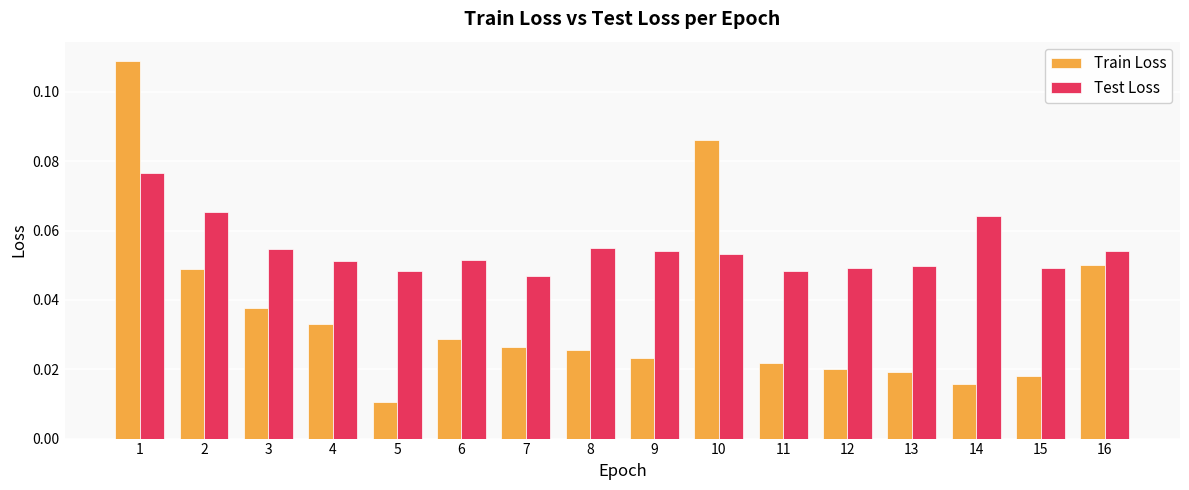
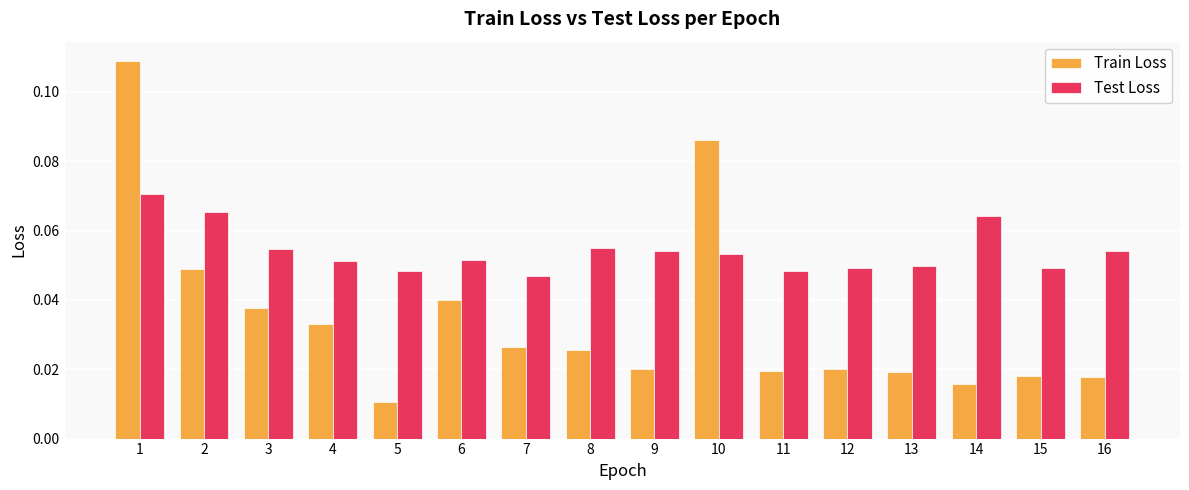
Test Loss, 1: 0.077 -> 0.071
Train Loss, 6: 0.029 -> 0.040
Train Loss, 9: 0.023 -> 0.020
Train Loss, 11: 0.022 -> 0.020
Train Loss, 16: 0.050 -> 0.018
